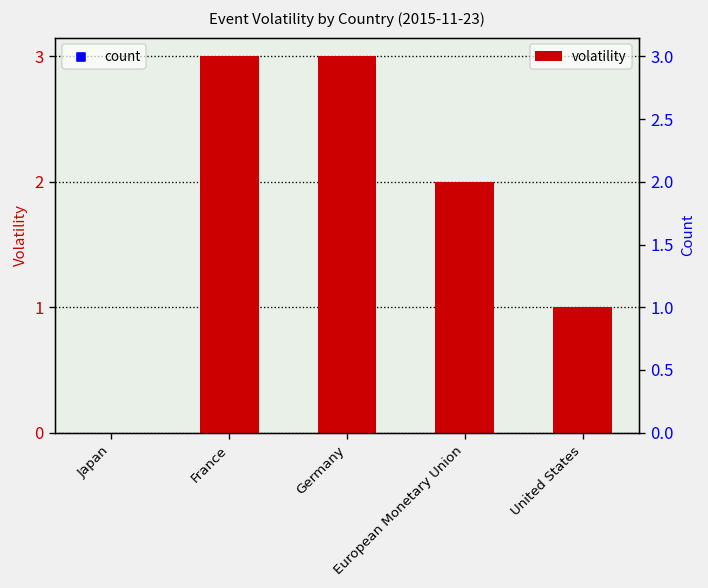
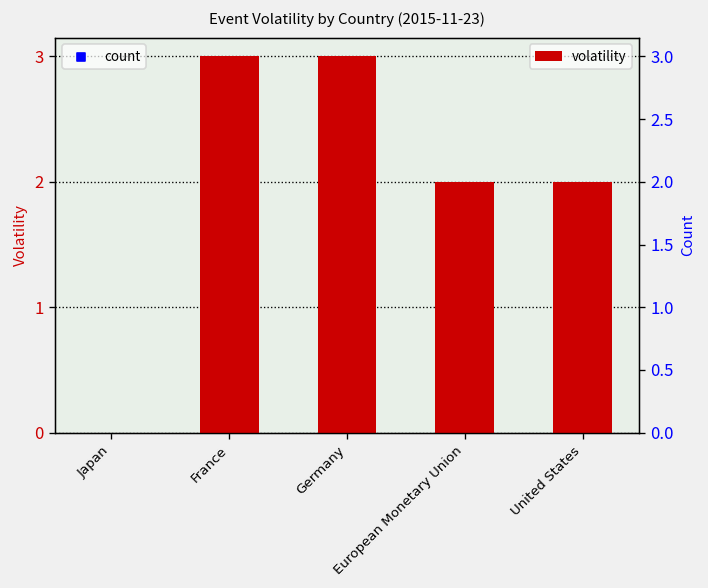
United States: 1 -> 2
